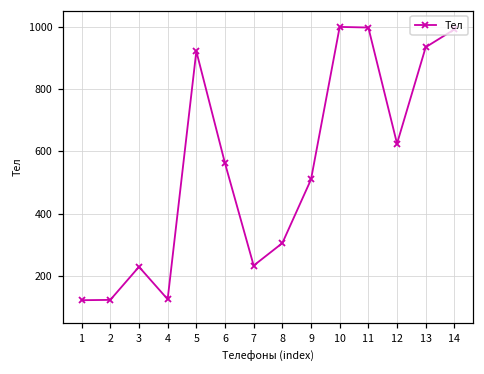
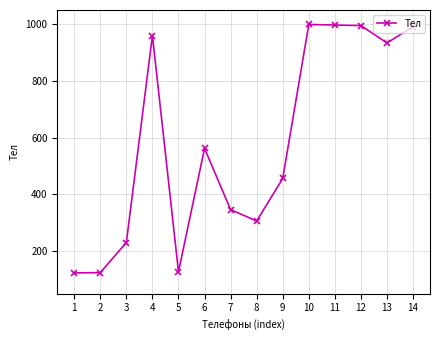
4: 130 -> 960
5: 920 -> 130
7: 230 -> 350
9: 510 -> 460
12: 630 -> 1000
